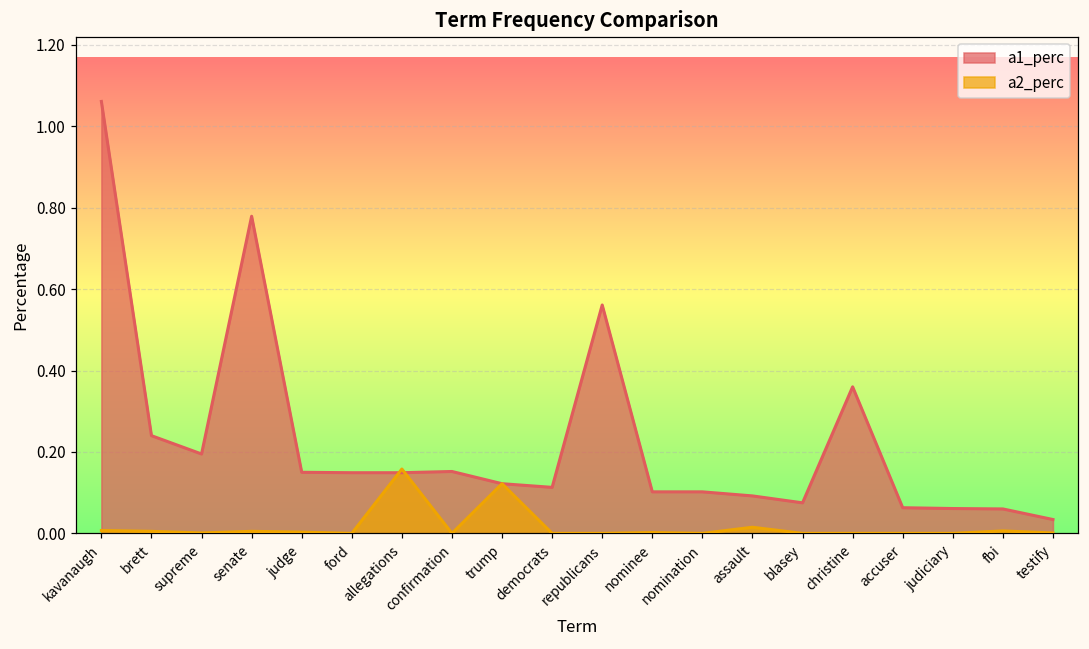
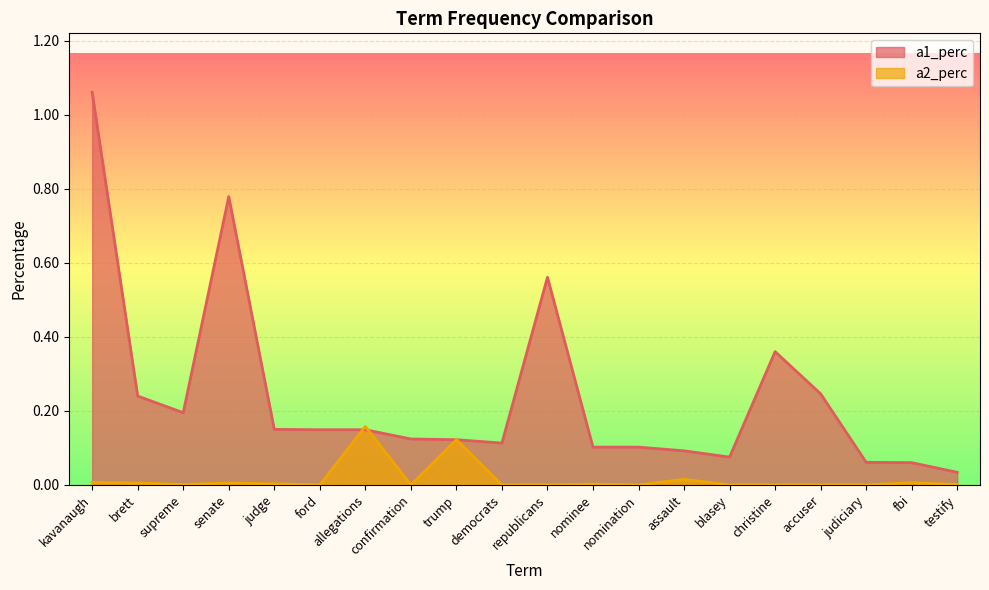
a1_perc, confirmation: 0.15 -> 0.12
a1_perc, accuser: 0.06 -> 0.25
